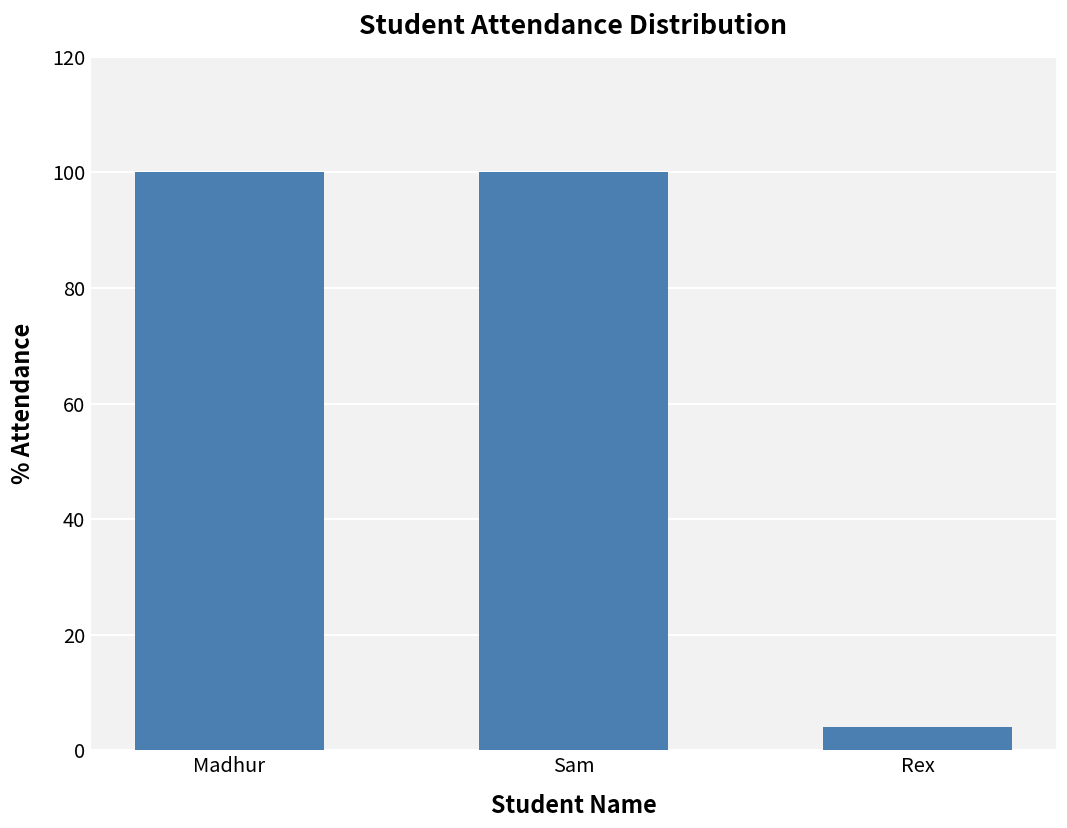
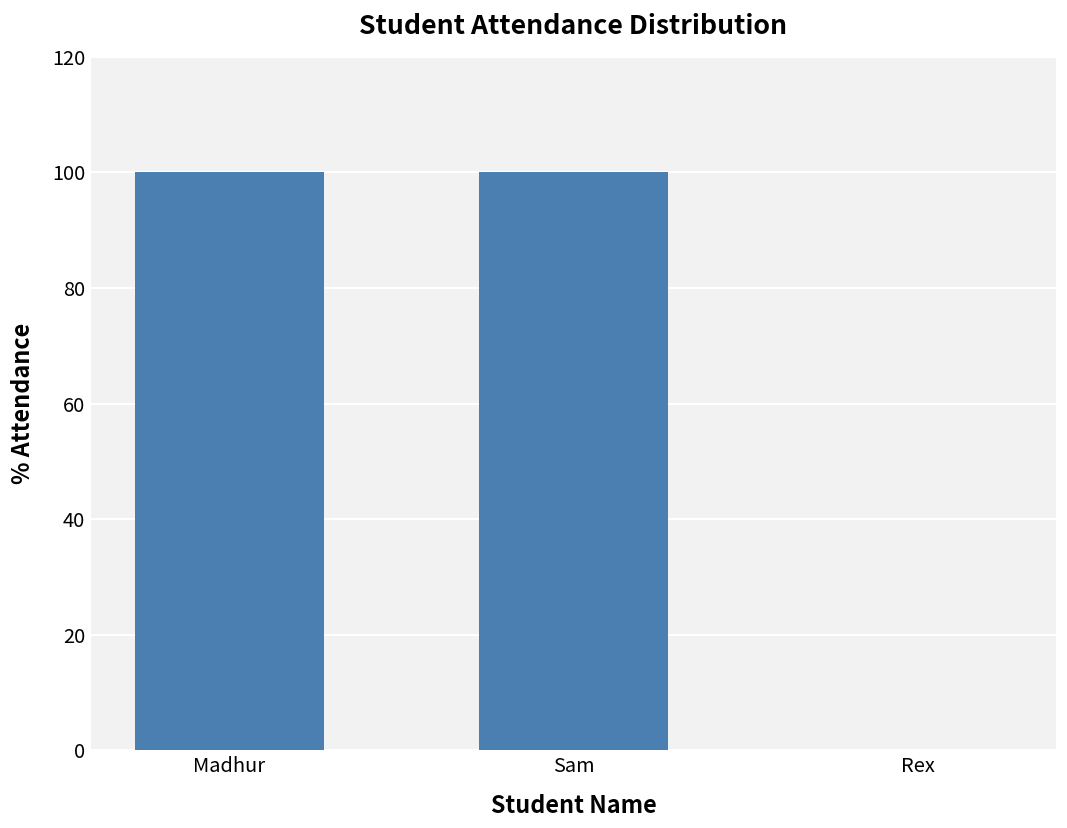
Rex: 4 -> 0
